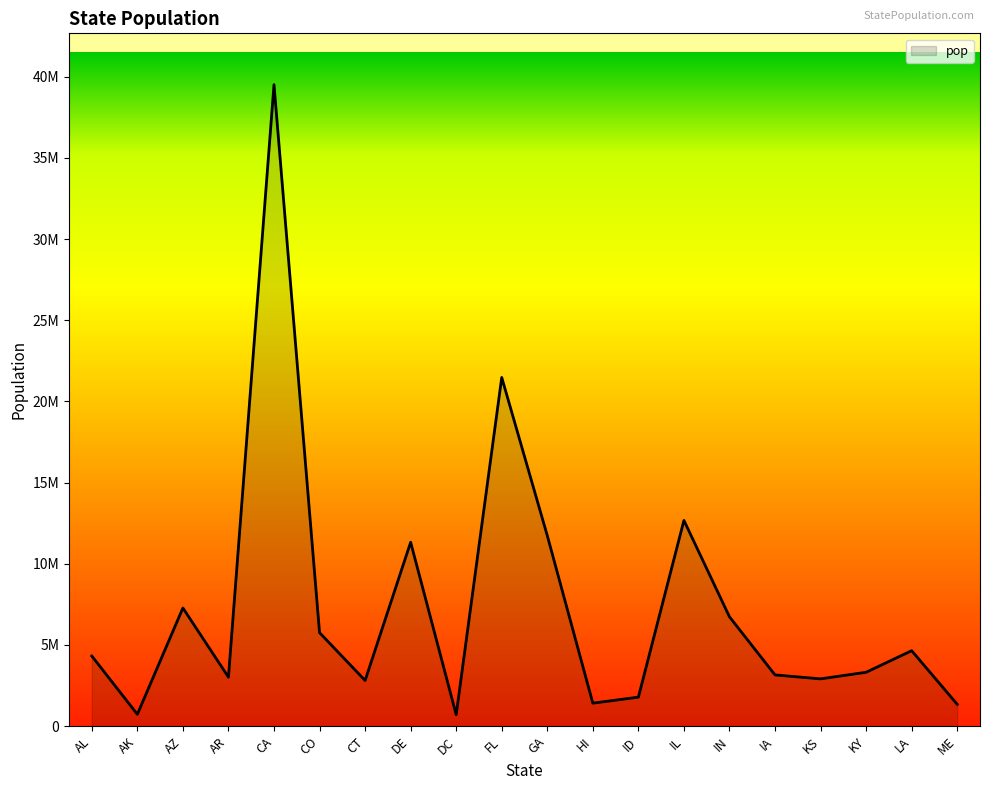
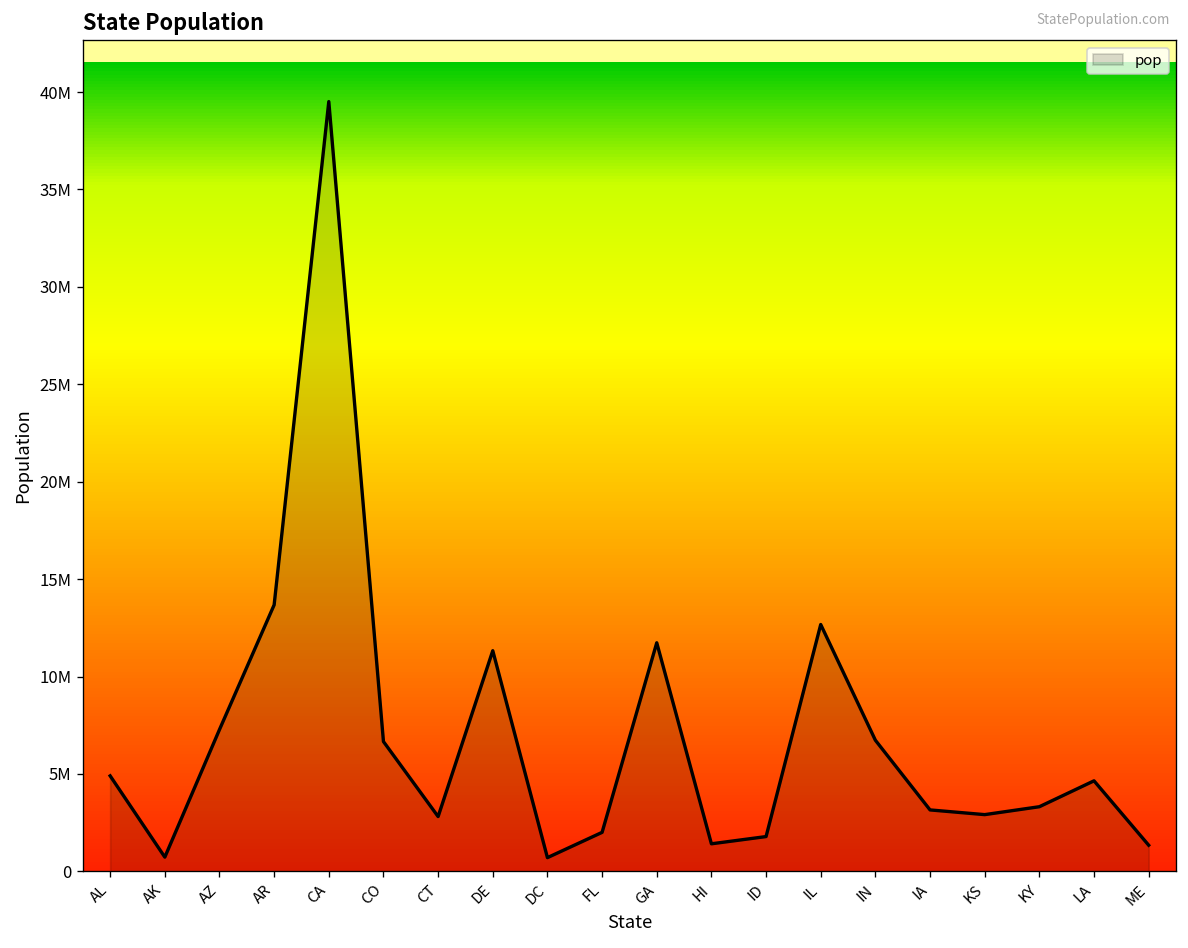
AL: 4300000 -> 4900000
AR: 3000000 -> 13700000
CO: 5800000 -> 6700000
FL: 21500000 -> 2000000
